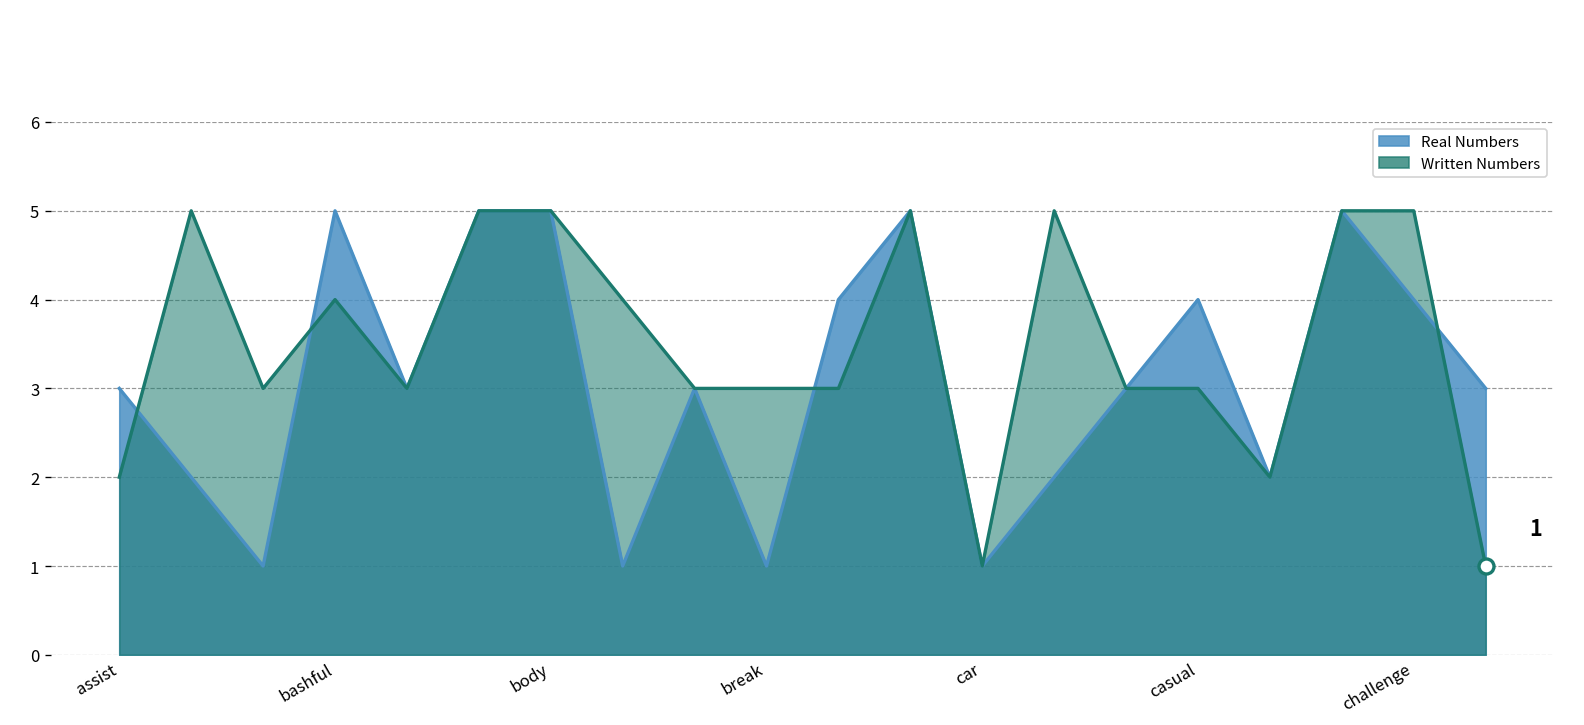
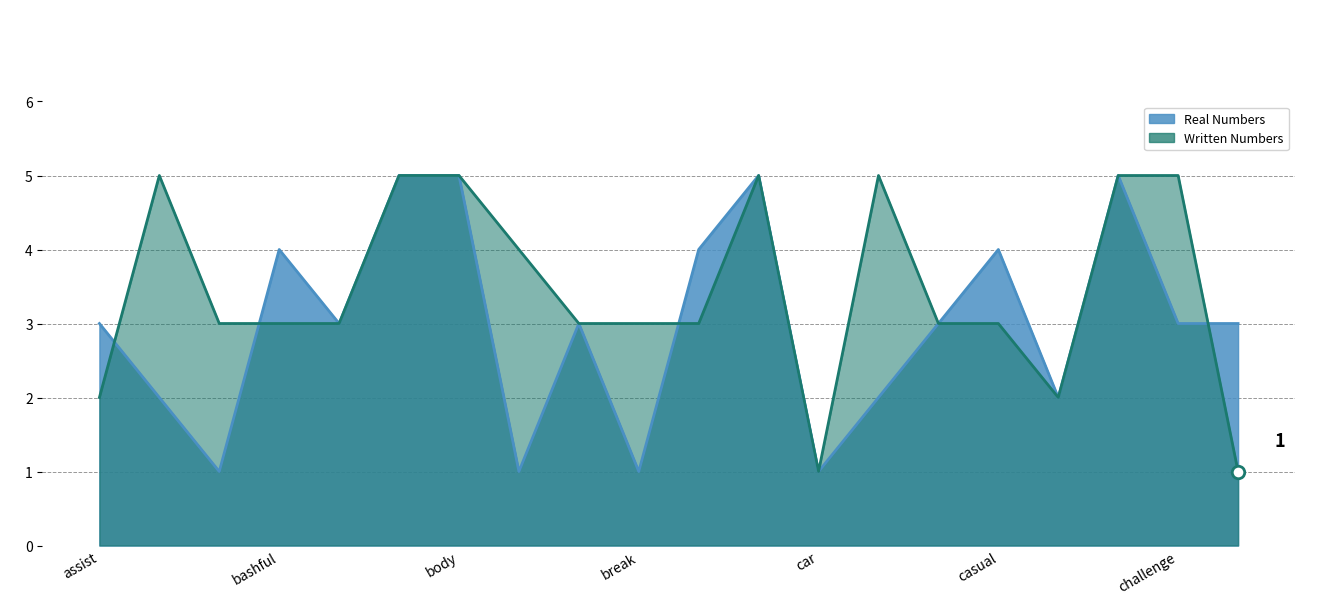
Real Numbers, bashful: 5 -> 4
Written Numbers, bashful: 4 -> 3
Real Numbers, challenge: 4 -> 3
